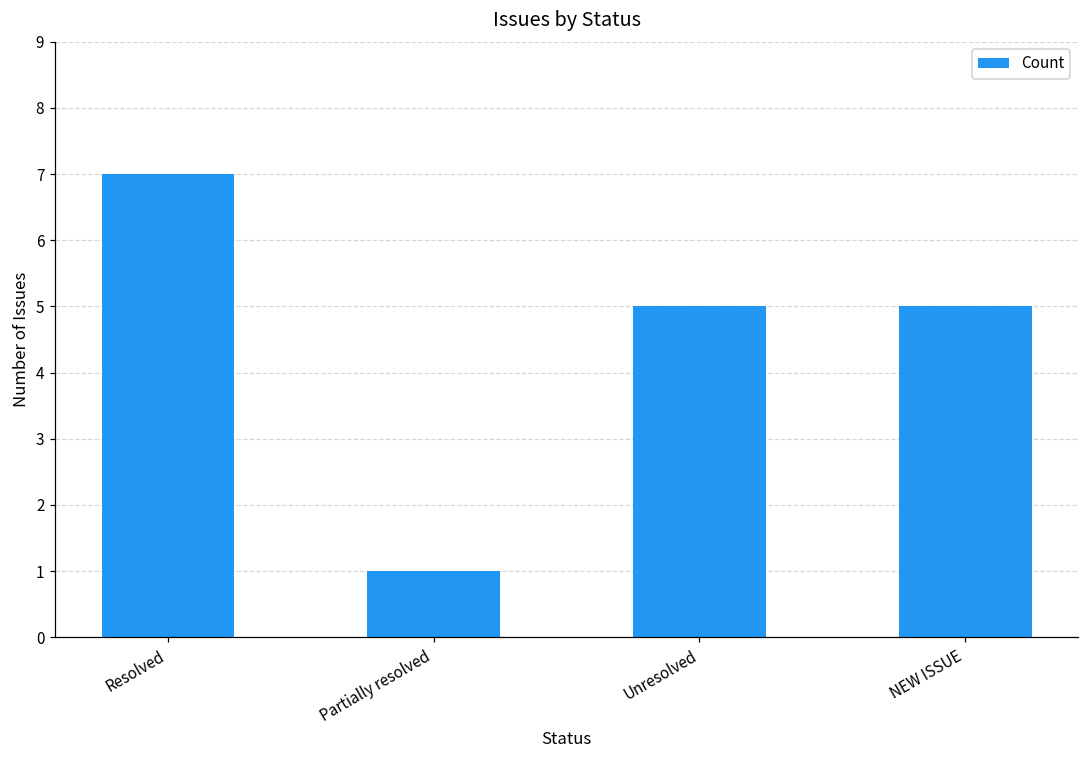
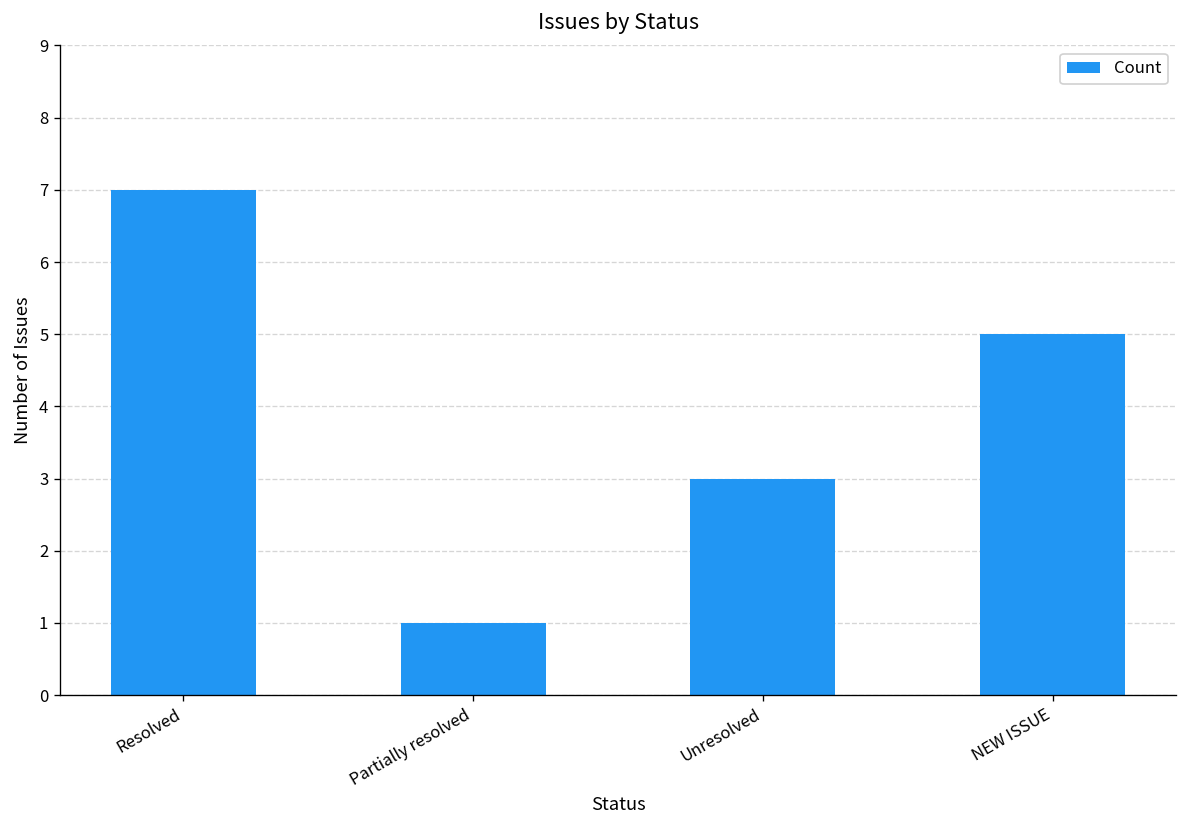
Unresolved: 5 -> 3
